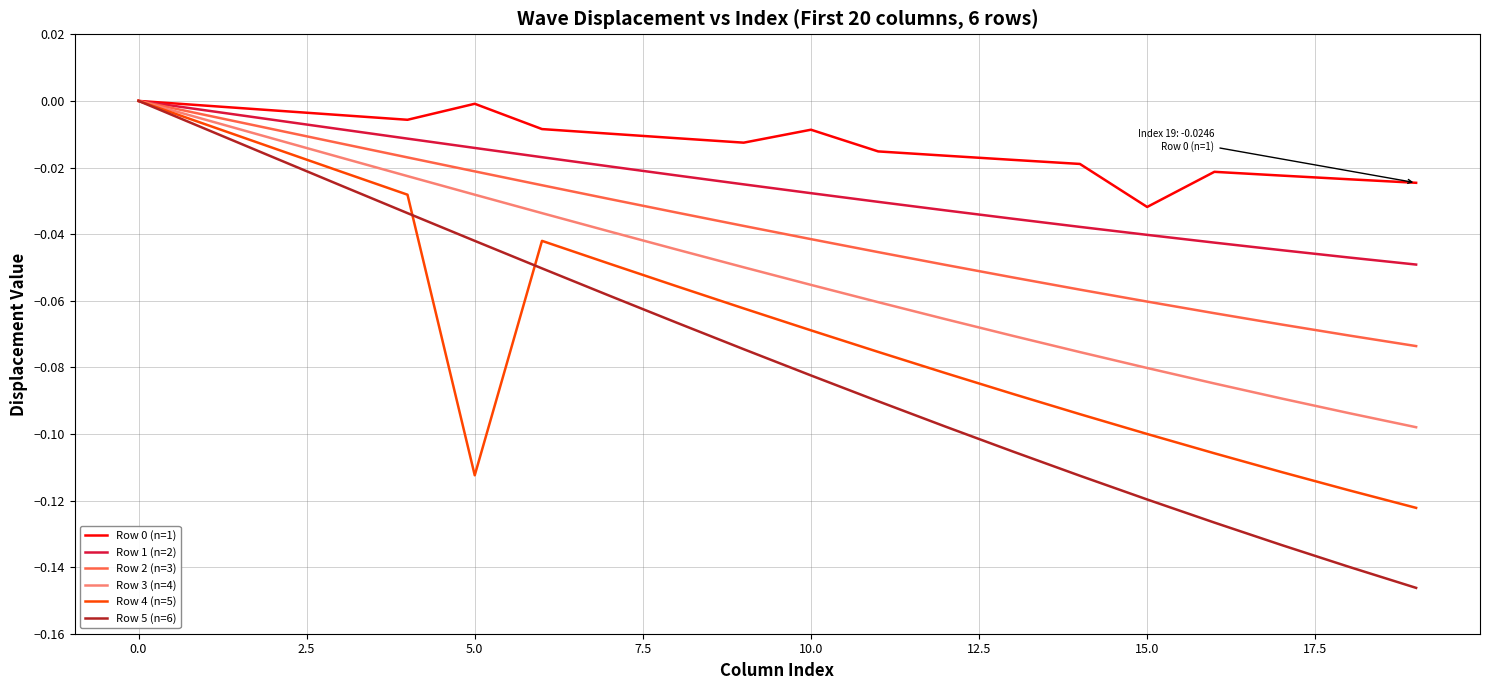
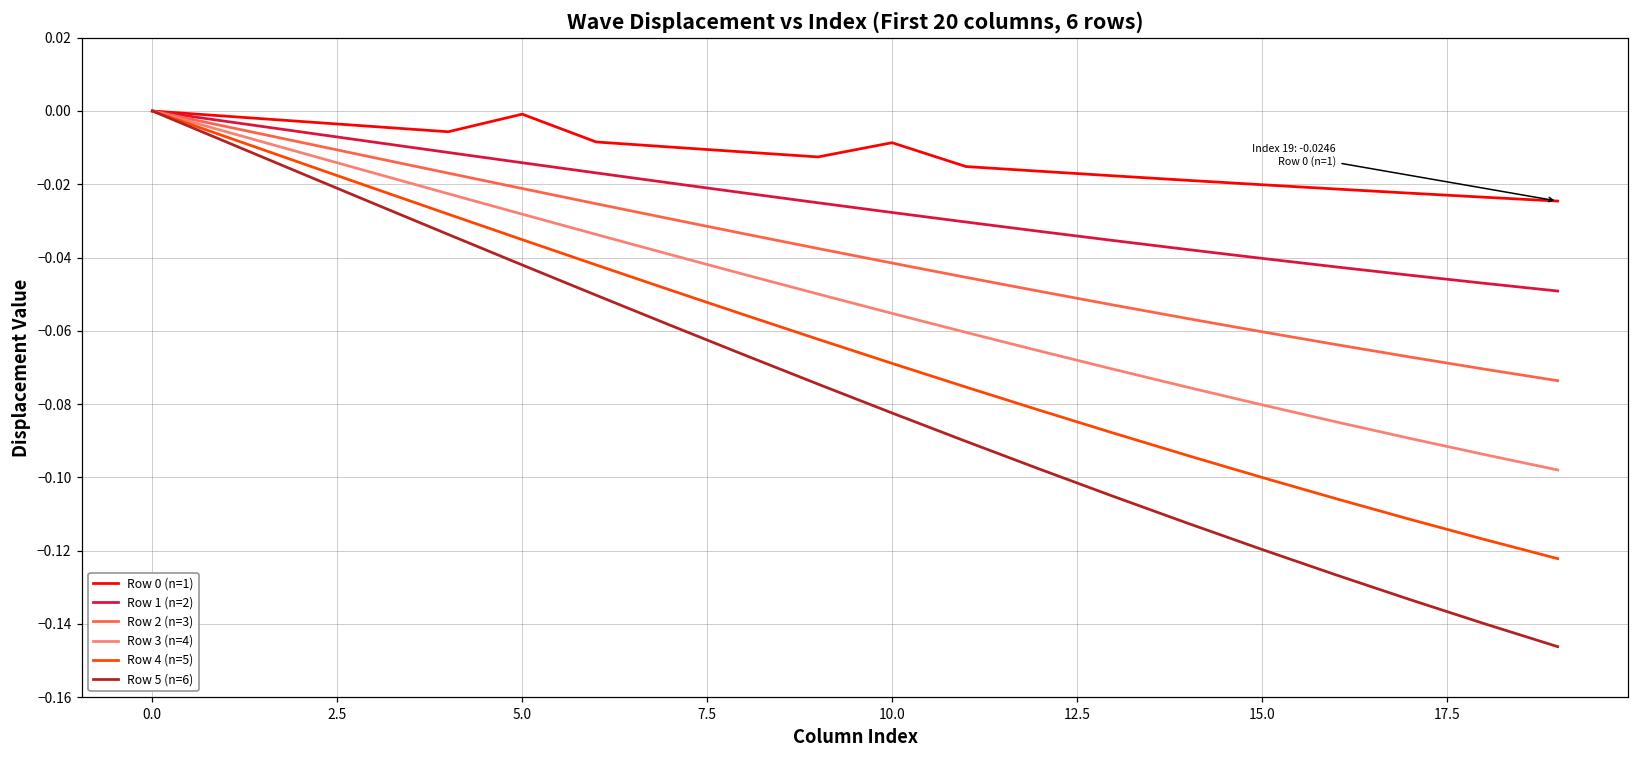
Row 4 (n=5), 5.0: -0.112 -> -0.035
Row 0 (n=1), 15.0: -0.032 -> -0.020
